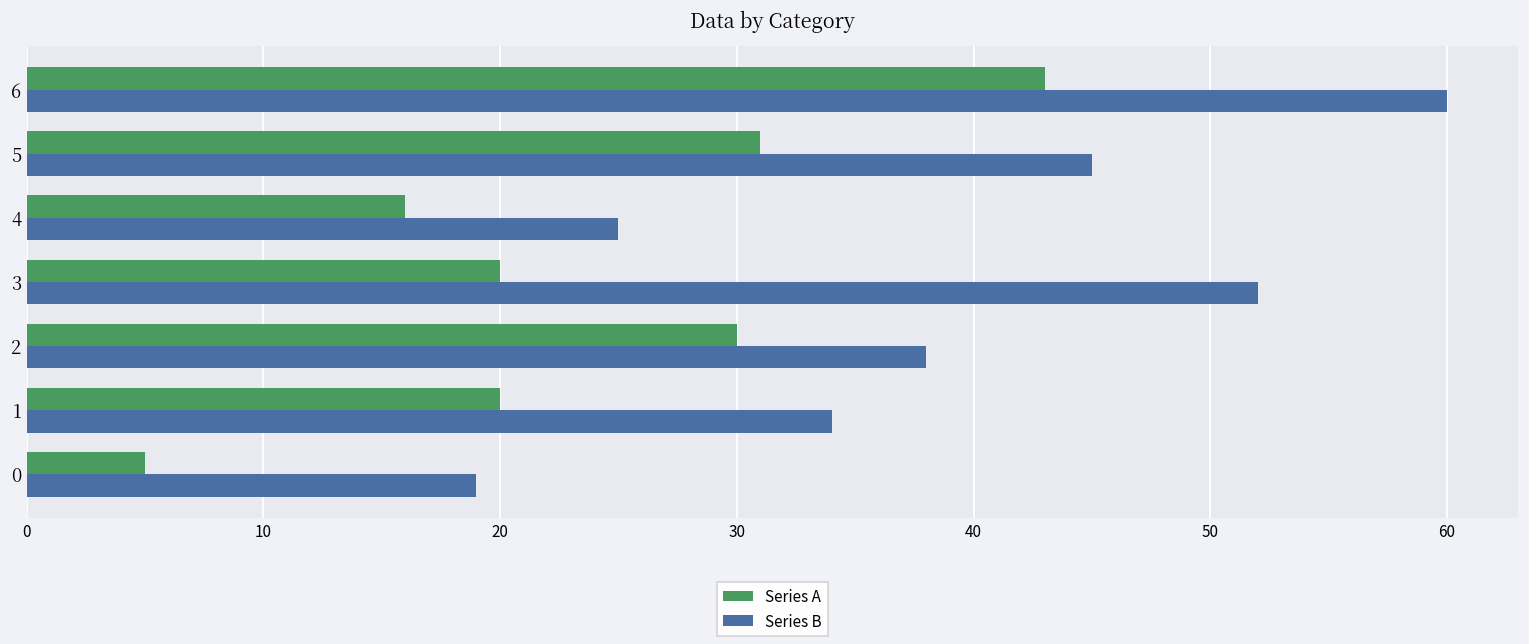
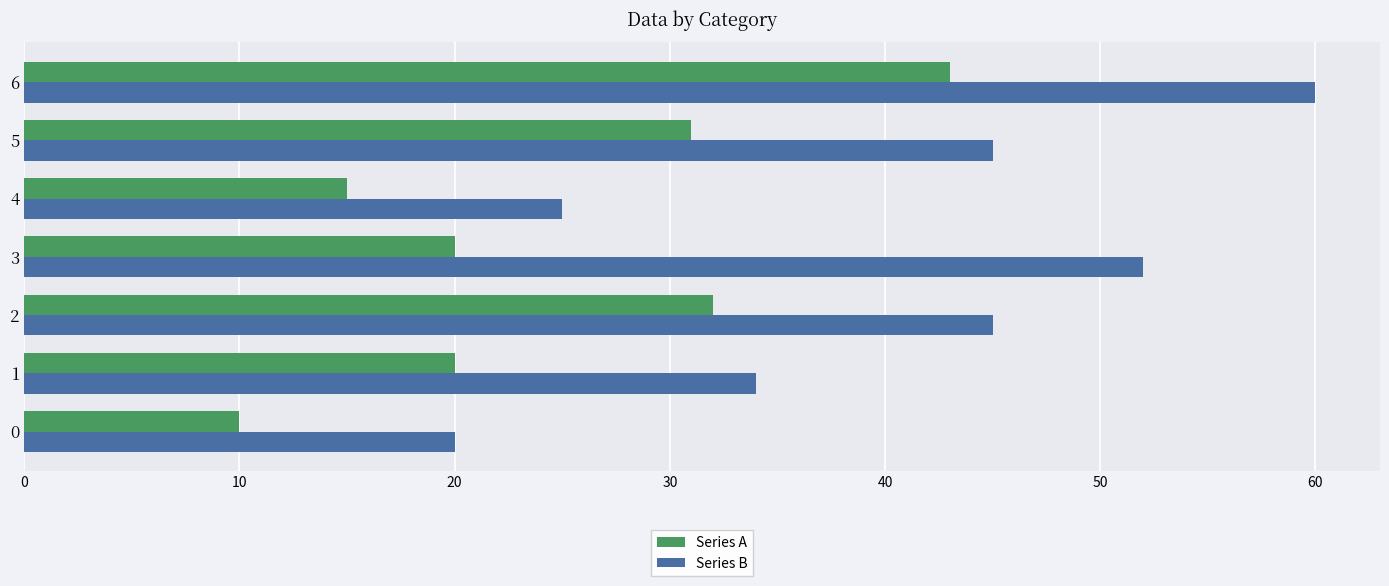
Series A, 4: 16 -> 15
Series A, 2: 30 -> 32
Series B, 2: 38 -> 45
Series A, 0: 5 -> 10
Series B, 0: 19 -> 20
